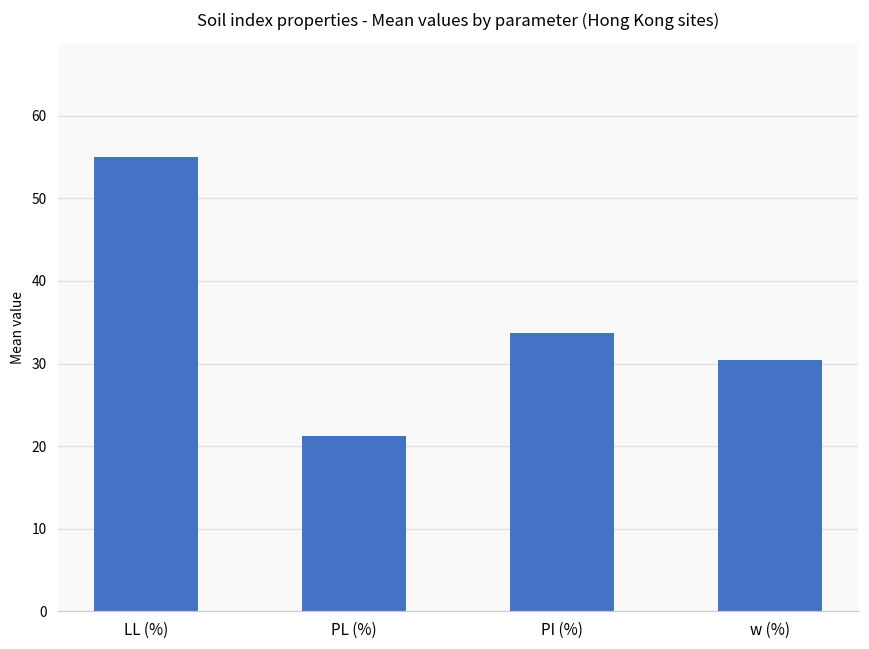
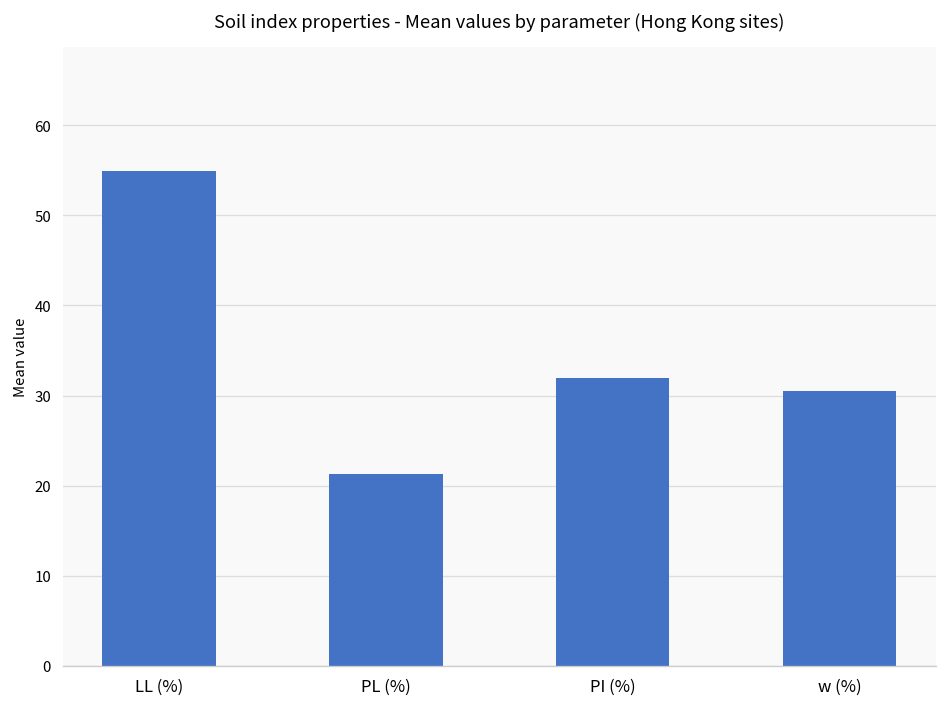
PI (%): 34 -> 32
